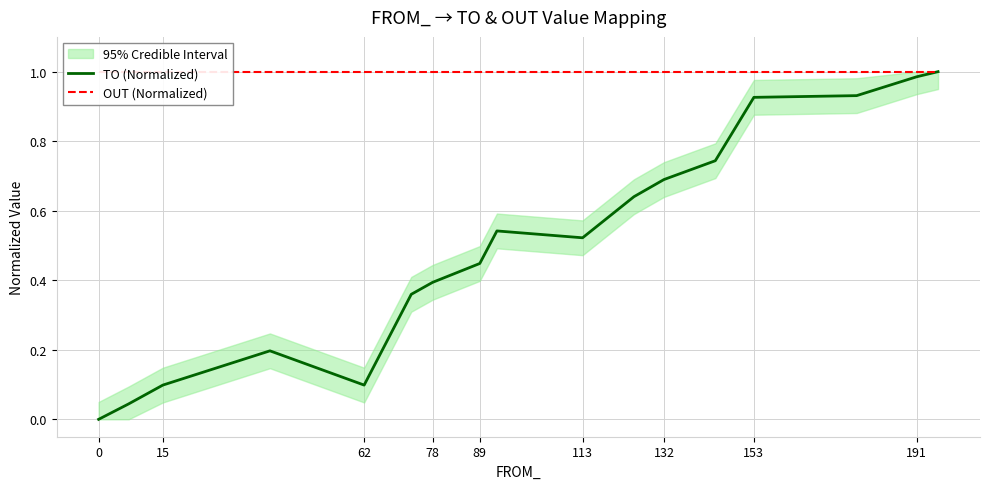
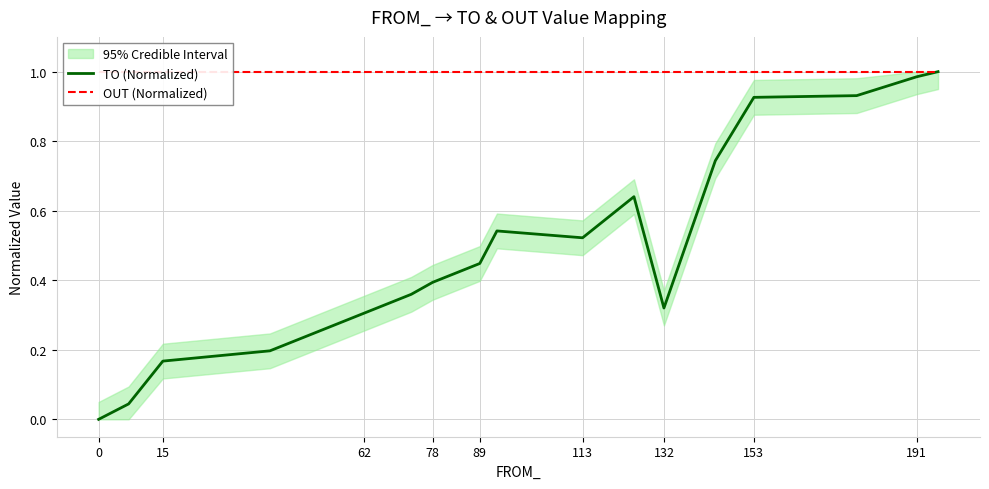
TO (Normalized), 15: 0.10 -> 0.17
TO (Normalized), 62: 0.10 -> 0.31
TO (Normalized), 132: 0.69 -> 0.32
